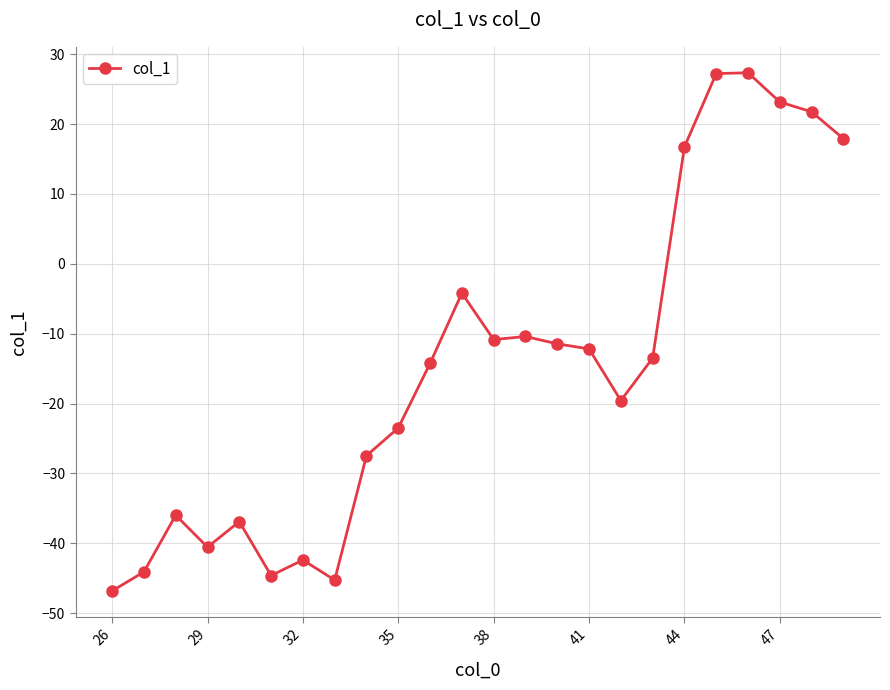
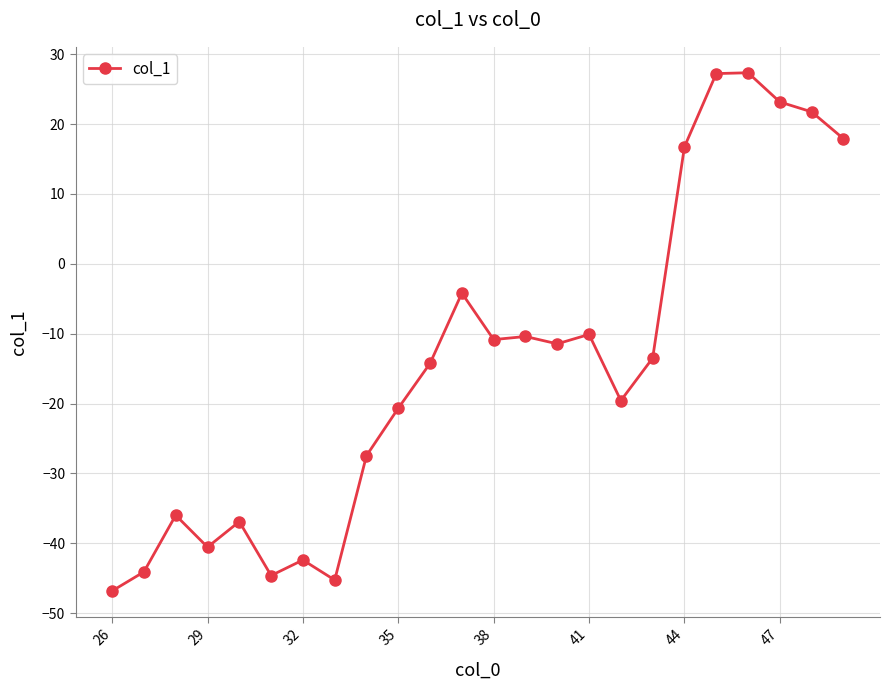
35: -23 -> -21
41: -12 -> -10
